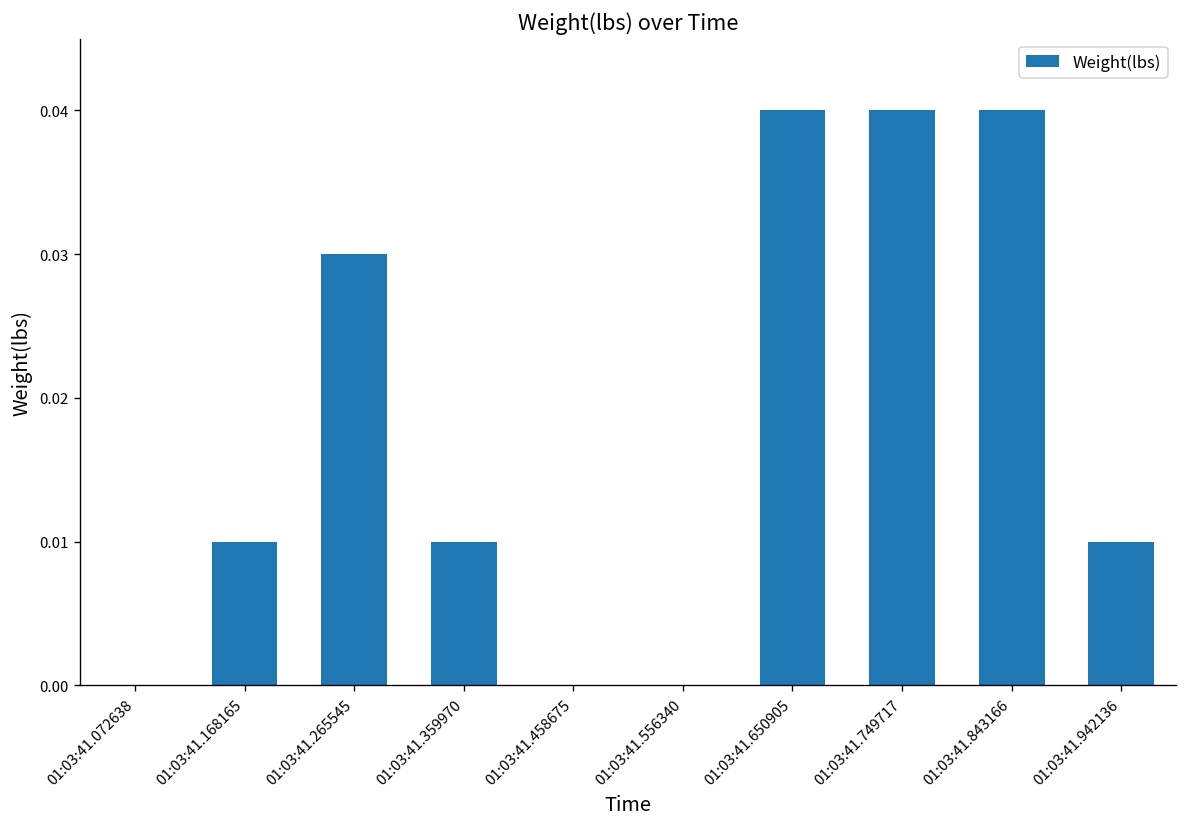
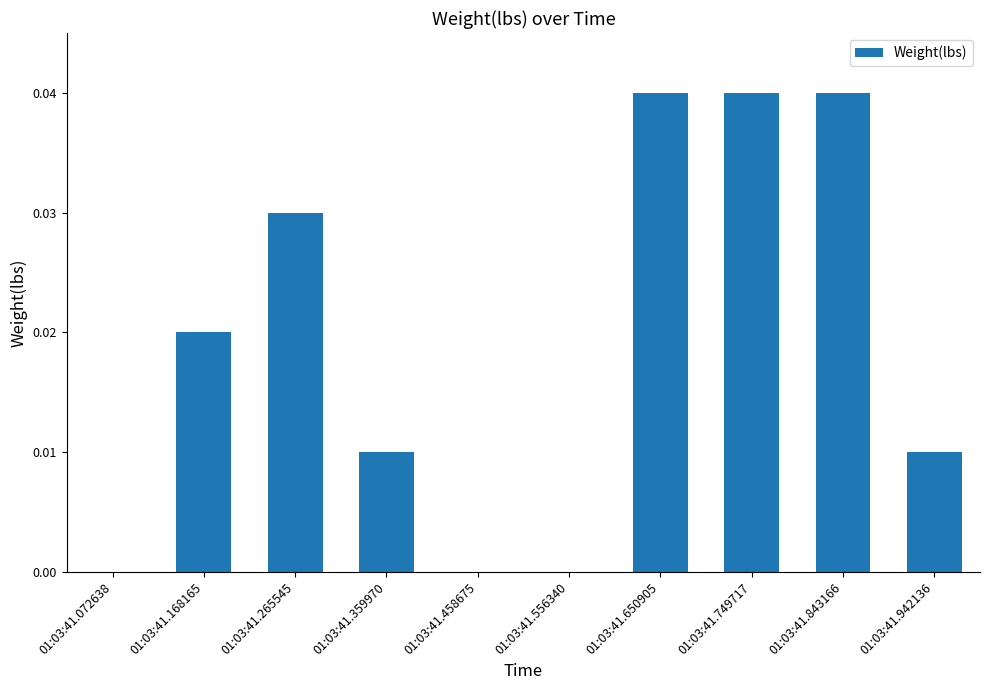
01:03:41.168165: 0.01 -> 0.02
